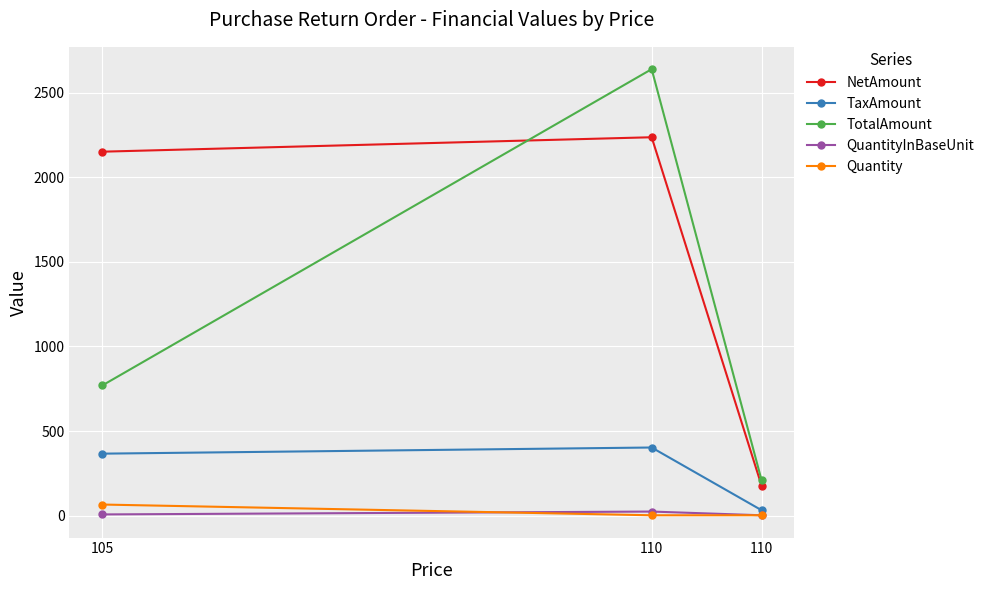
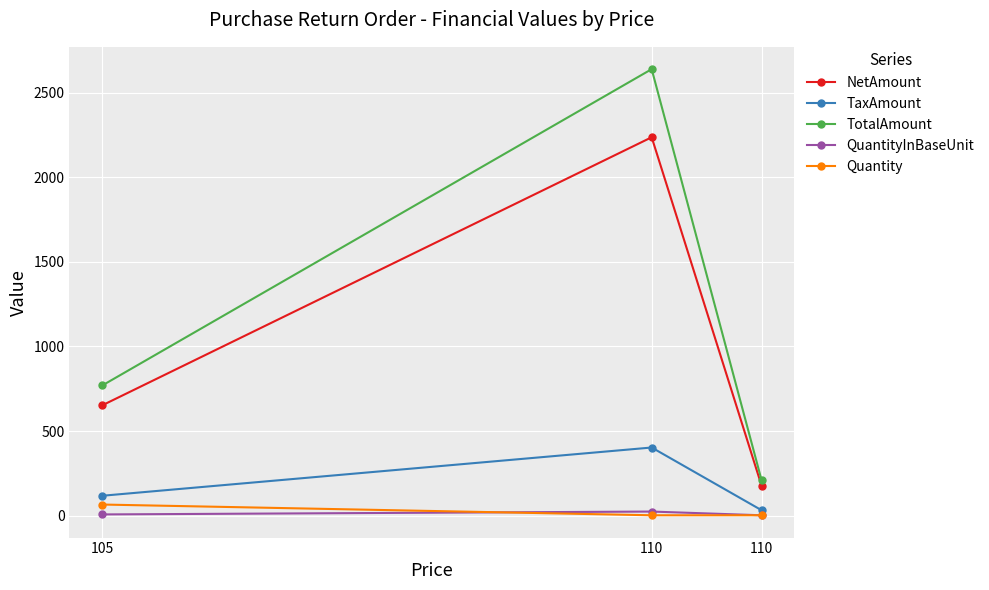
NetAmount, 105: 2150 -> 650
TaxAmount, 105: 370 -> 120
